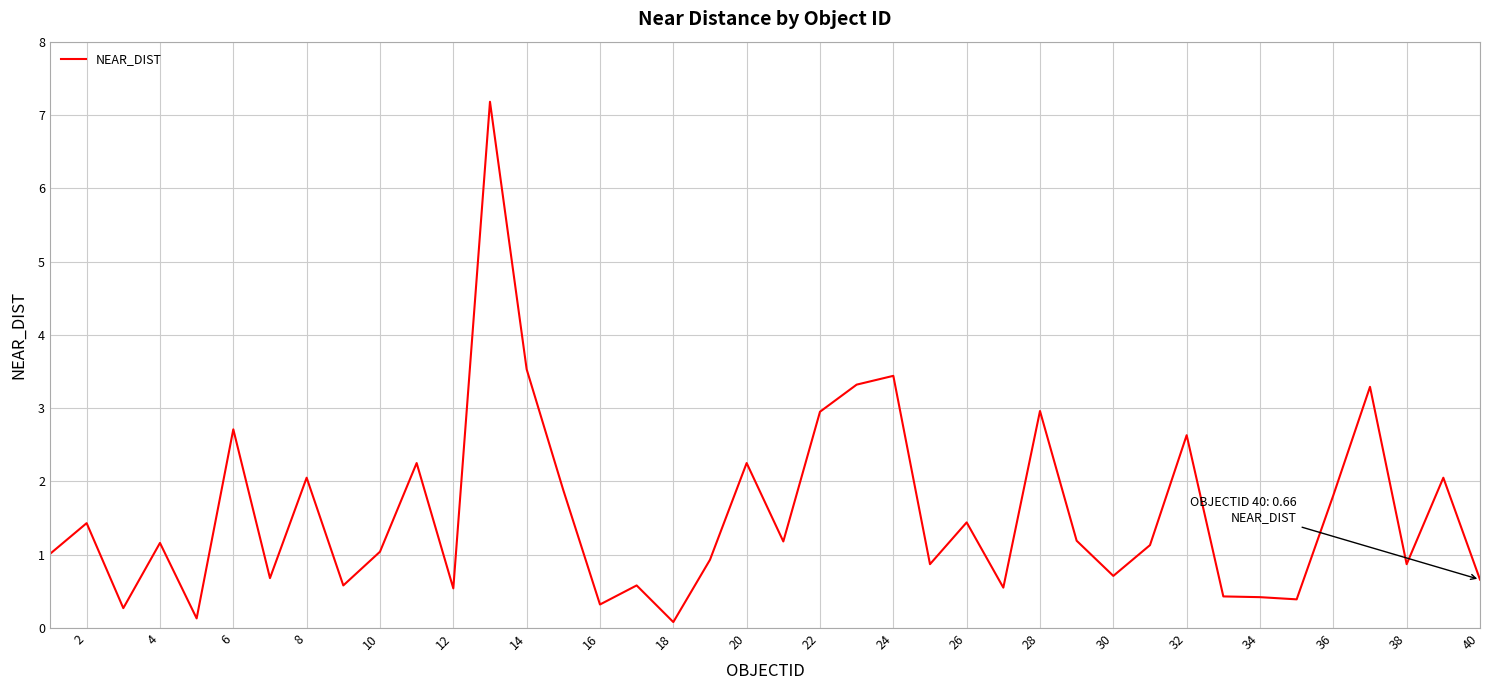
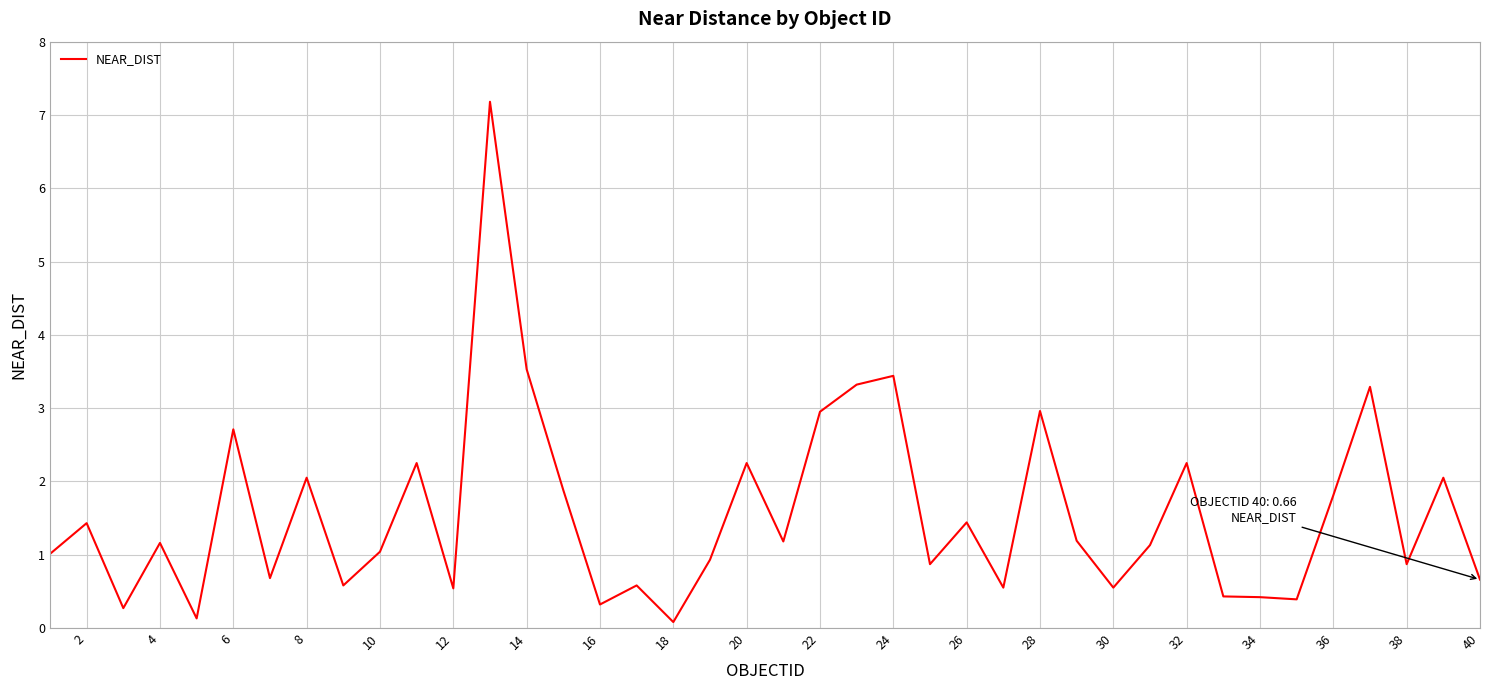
30: 0.7 -> 0.6
32: 2.6 -> 2.3
